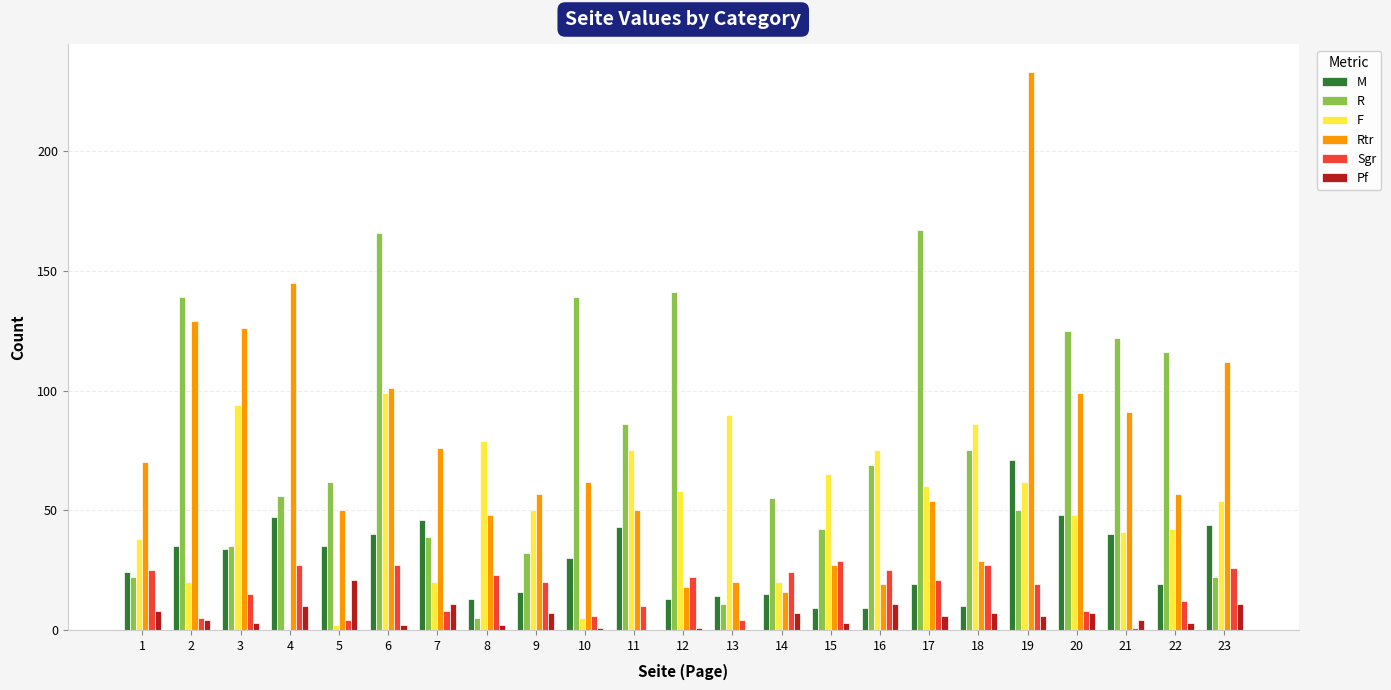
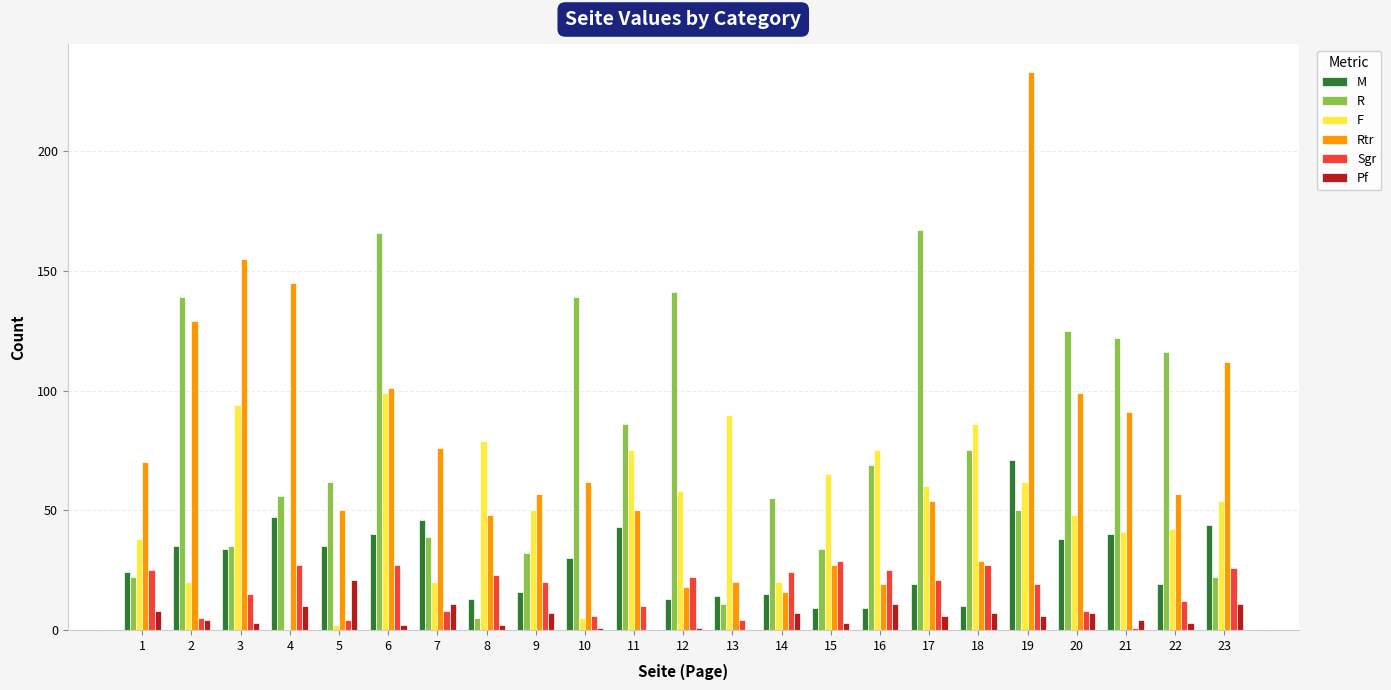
Rtr, 3: 126 -> 155
R, 15: 42 -> 34
M, 20: 48 -> 38
